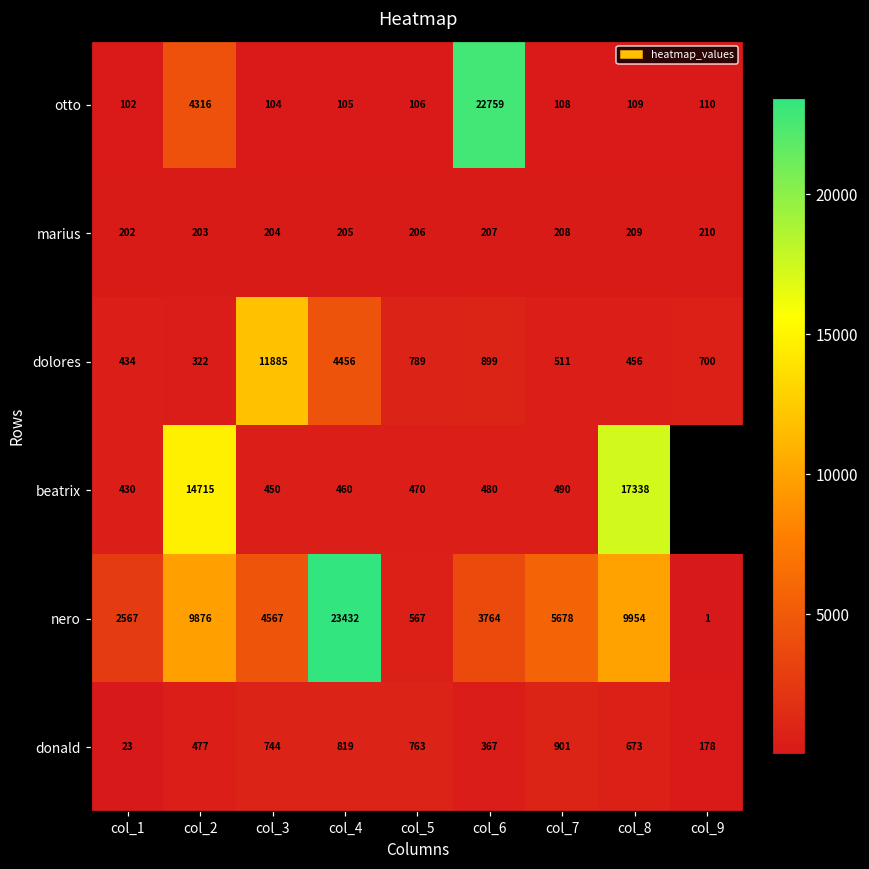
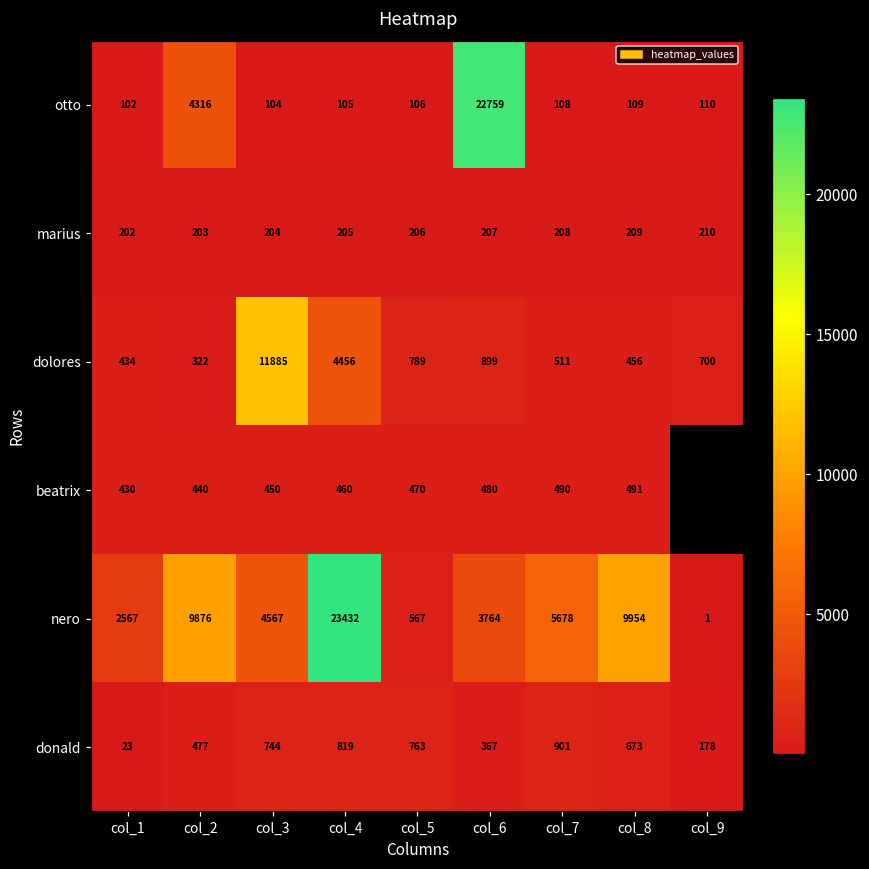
beatrix, col_2: 14715 -> 440
beatrix, col_8: 17338 -> 491
